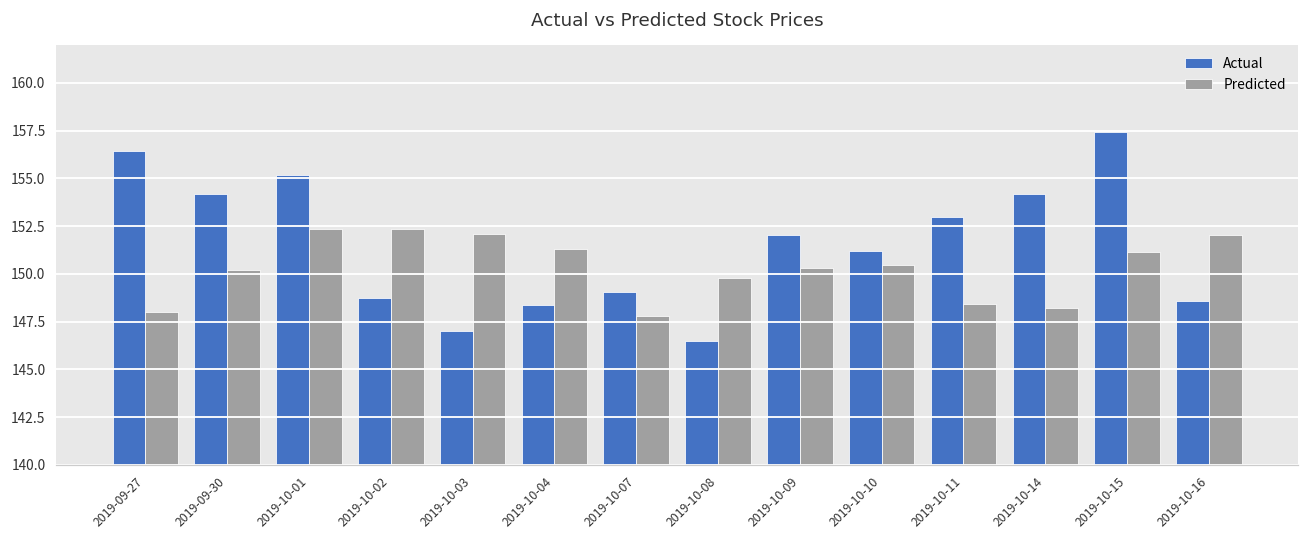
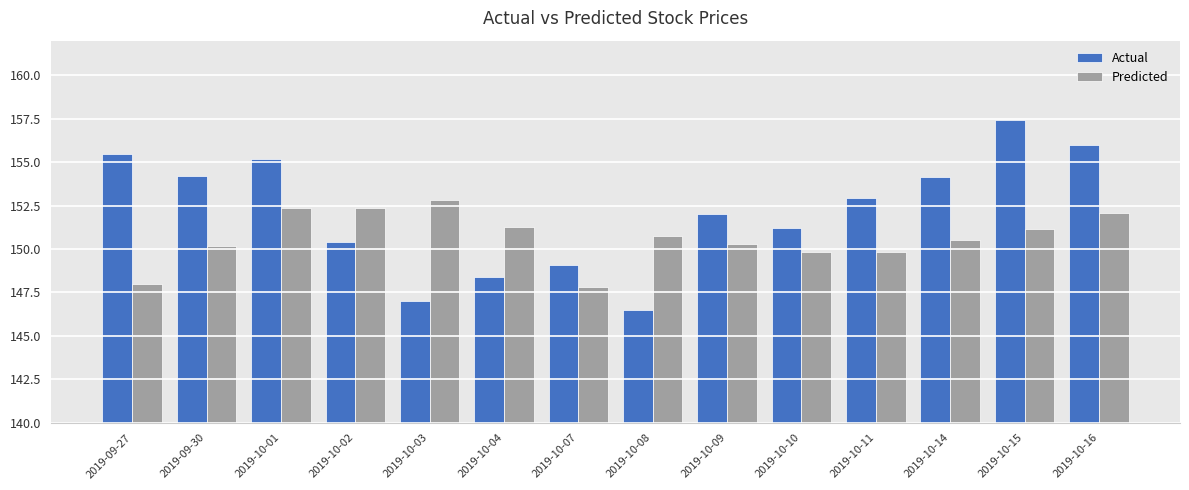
Actual, 2019-09-27: 156.4 -> 155.4
Actual, 2019-10-02: 148.7 -> 150.4
Predicted, 2019-10-03: 152.1 -> 152.8
Predicted, 2019-10-08: 149.8 -> 150.7
Predicted, 2019-10-10: 150.5 -> 149.9
Predicted, 2019-10-11: 148.4 -> 149.9
Predicted, 2019-10-14: 148.2 -> 150.5
Actual, 2019-10-16: 148.6 -> 156.0
